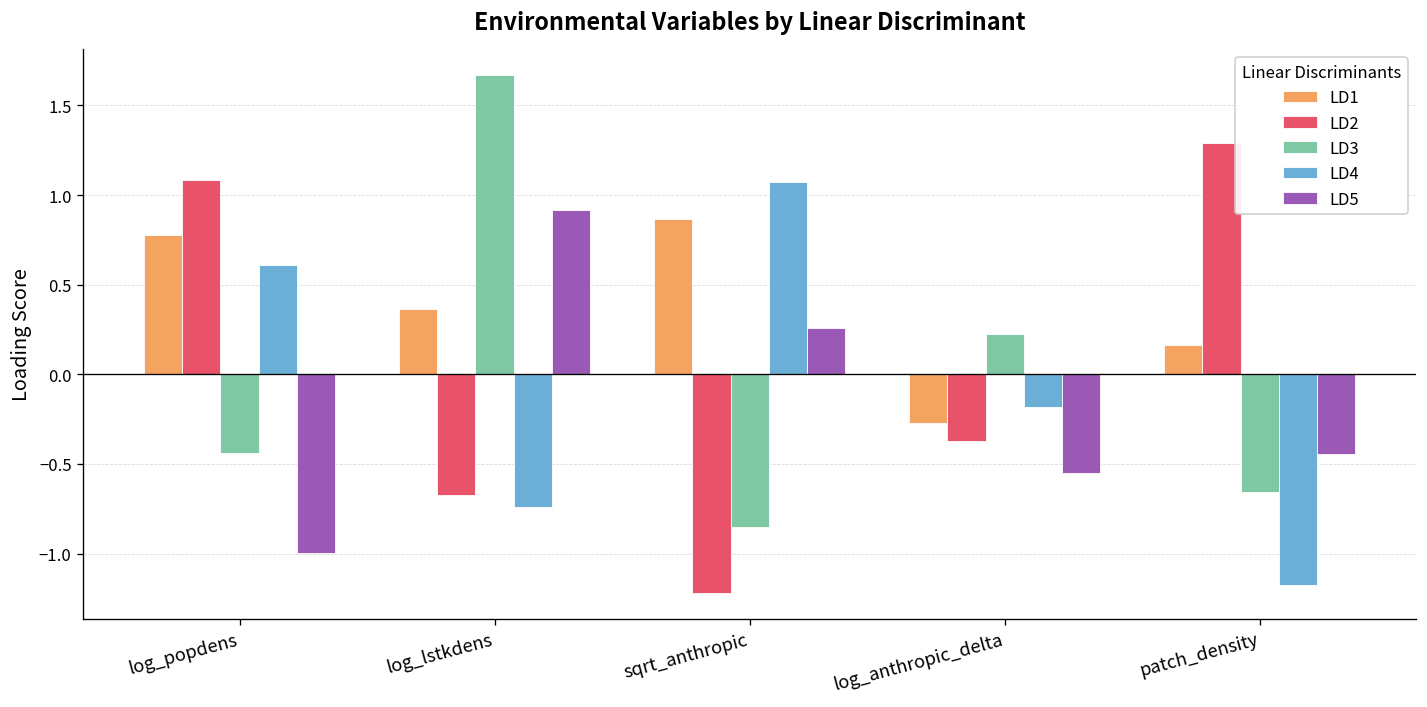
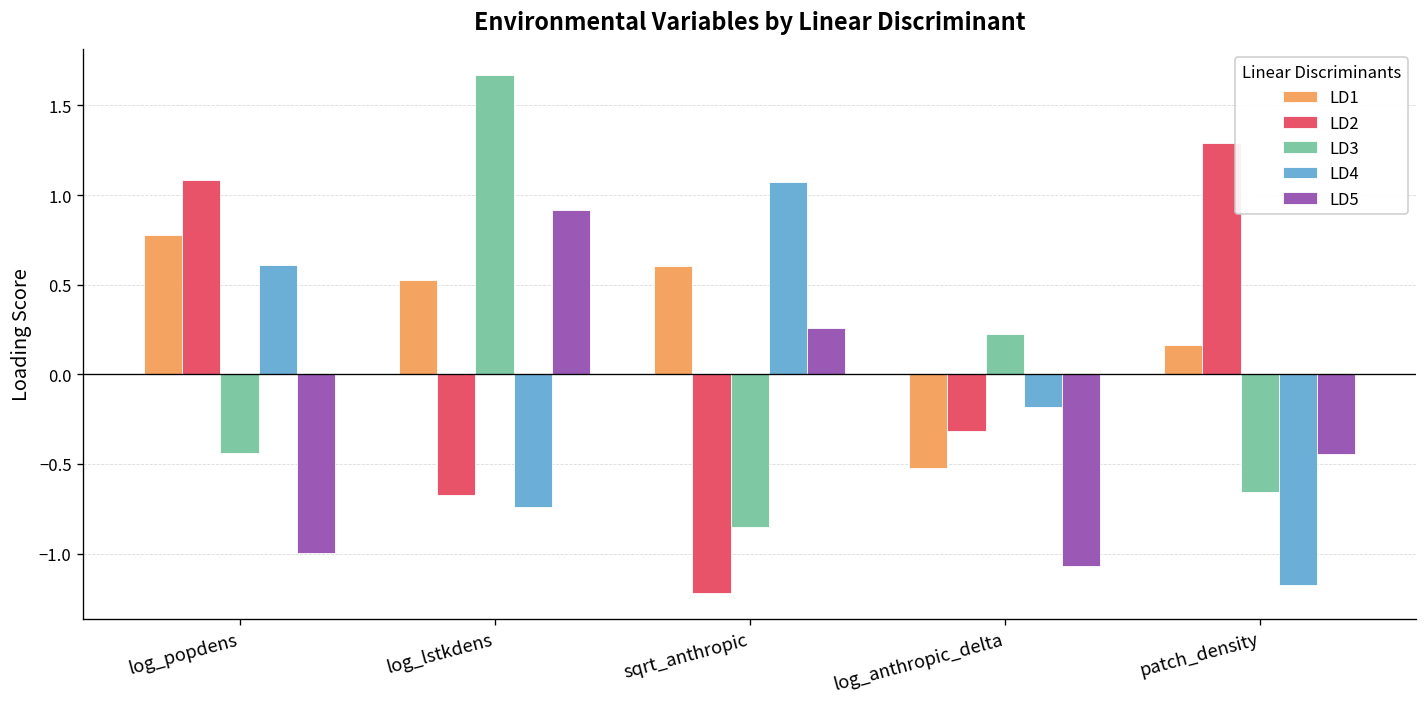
LD1, log_lstkdens: 0.37 -> 0.53
LD1, sqrt_anthropic: 0.87 -> 0.60
LD1, log_anthropic_delta: -0.27 -> -0.52
LD2, log_anthropic_delta: -0.37 -> -0.31
LD5, log_anthropic_delta: -0.55 -> -1.07
